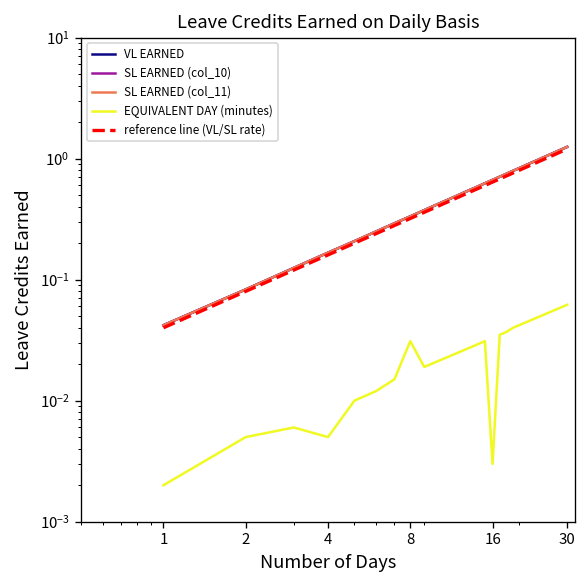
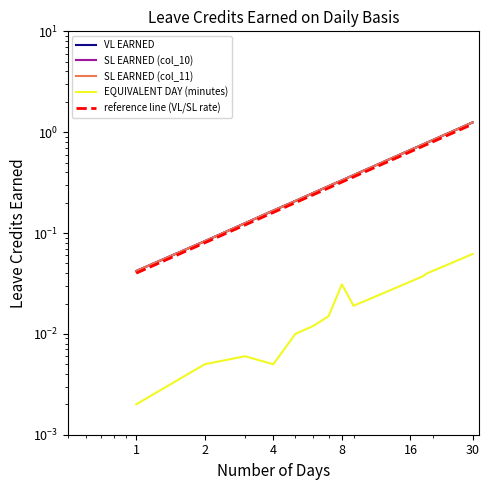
EQUIVALENT DAY (minutes), 16: 0.003 -> 0.033
